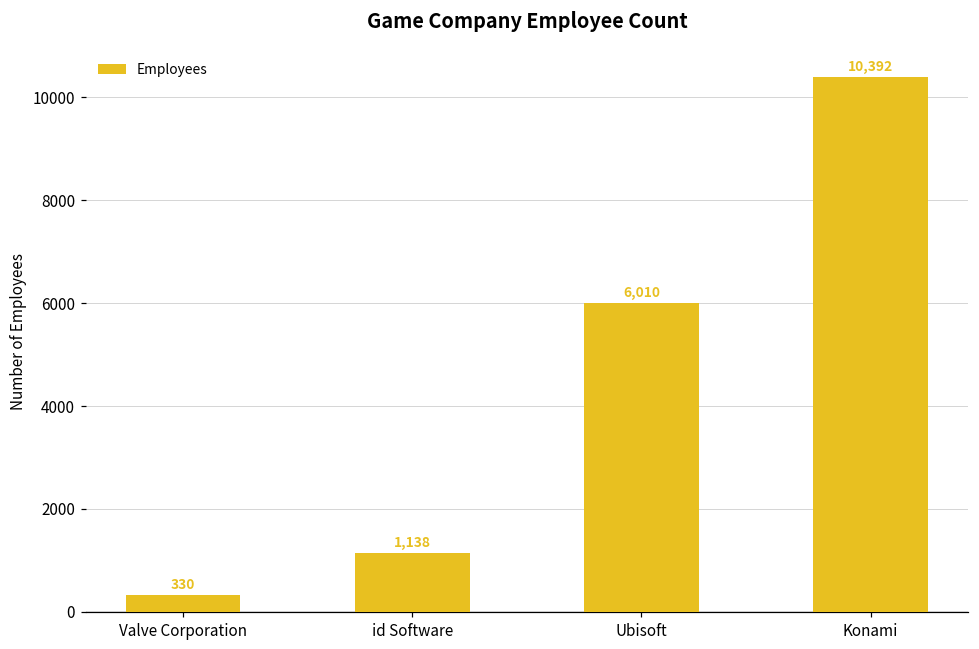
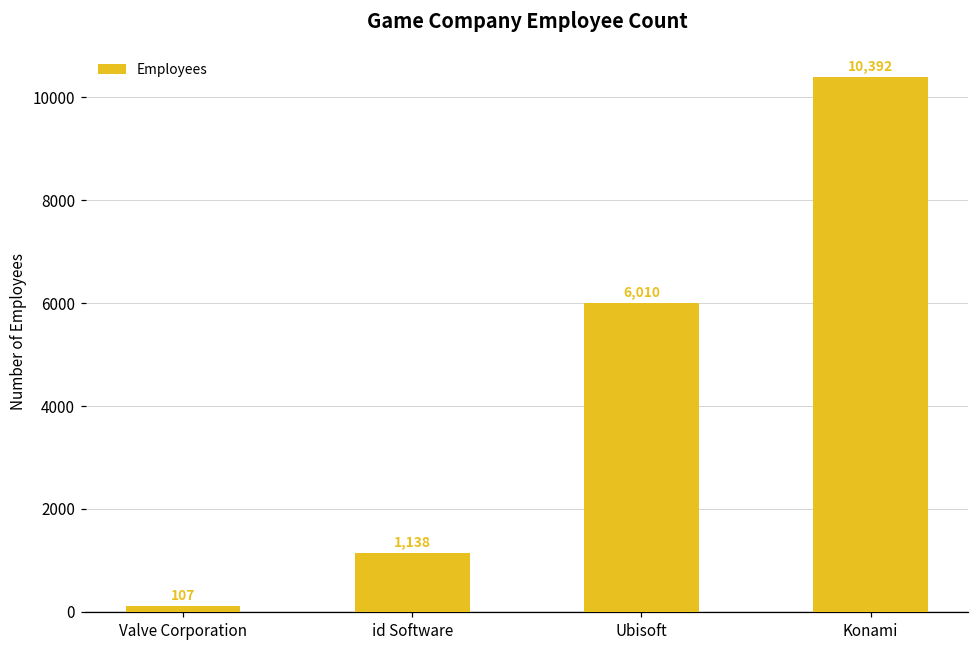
Valve Corporation: 330 -> 107
